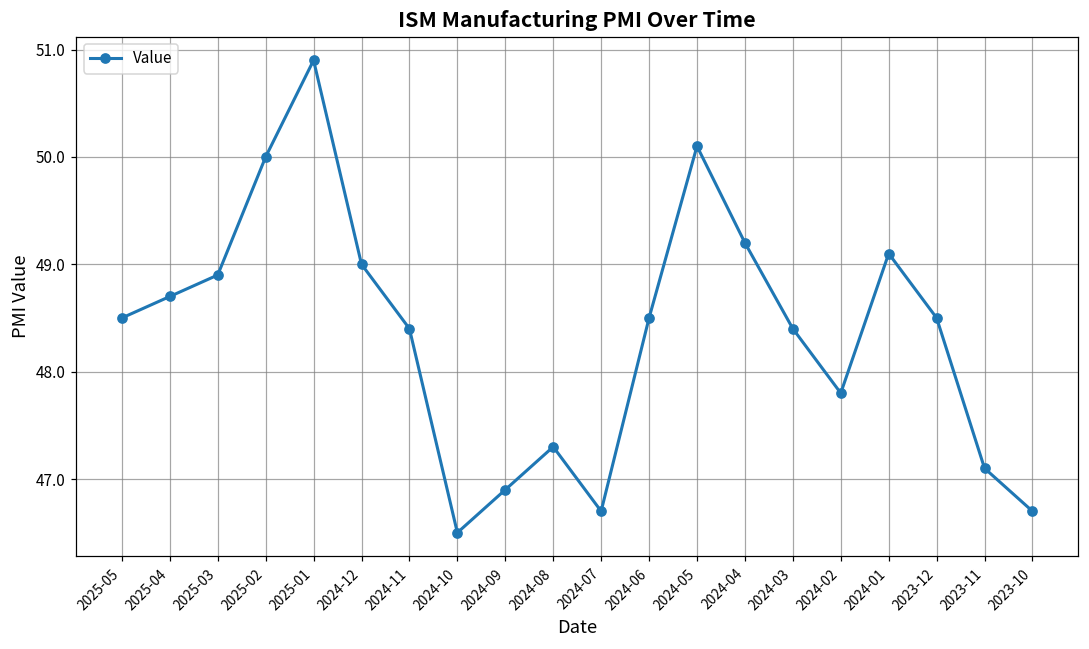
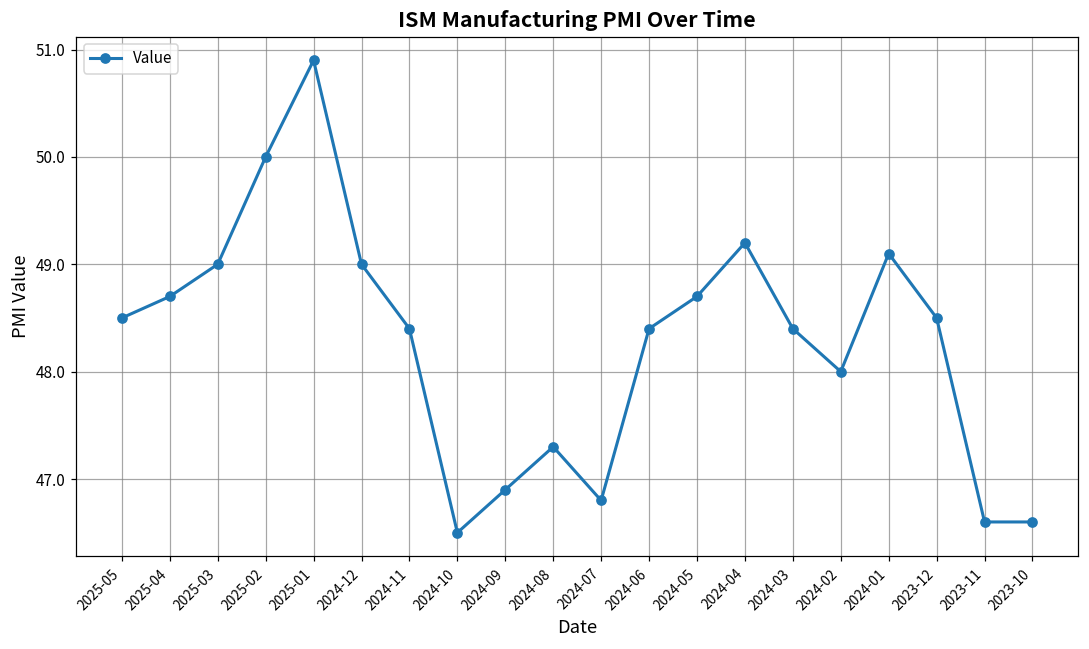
2025-03: 48.9 -> 49.0
2024-07: 46.7 -> 46.8
2024-06: 48.5 -> 48.4
2024-05: 50.1 -> 48.7
2024-02: 47.8 -> 48.0
2023-11: 47.1 -> 46.6
2023-10: 46.7 -> 46.6
